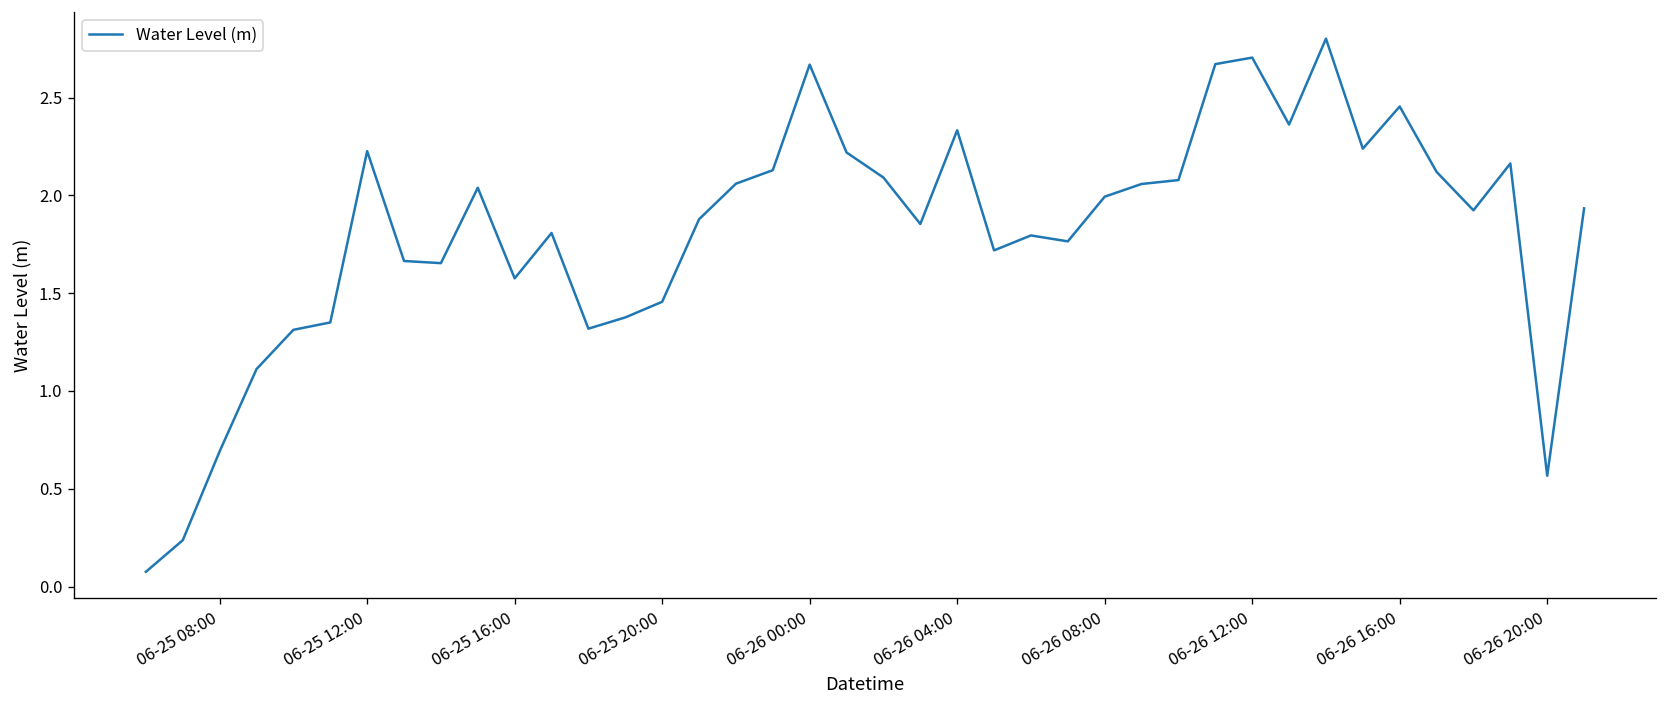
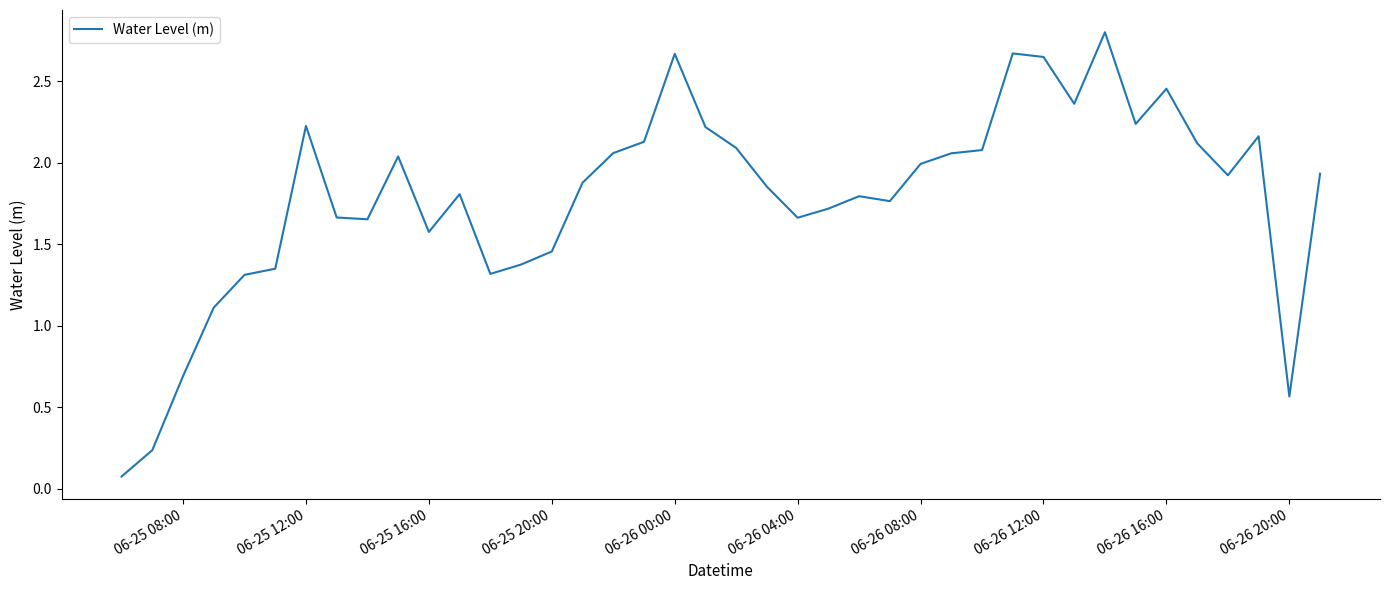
06-26 04:00: 2.33 -> 1.66
06-26 12:00: 2.70 -> 2.65
